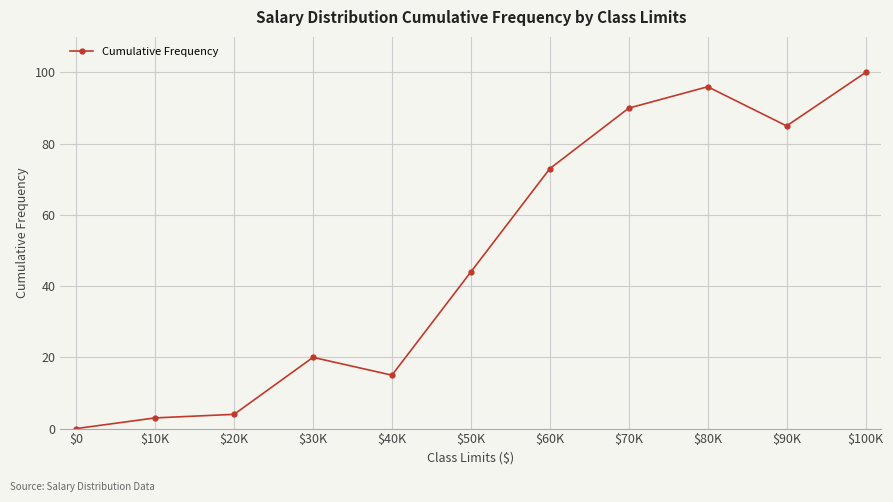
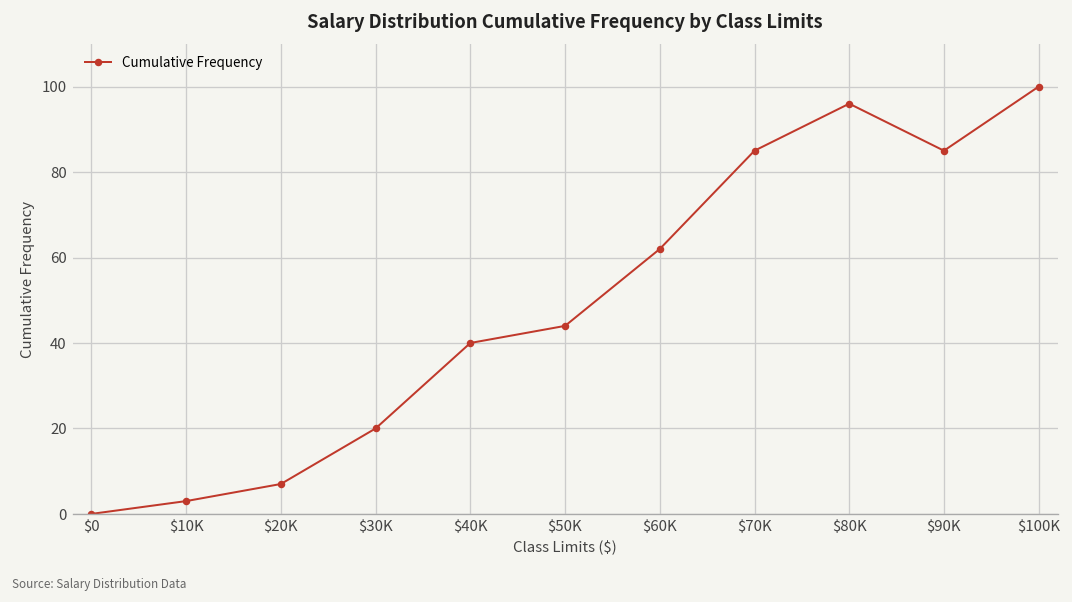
$20K: 4 -> 7
$40K: 15 -> 40
$60K: 73 -> 62
$70K: 90 -> 85
